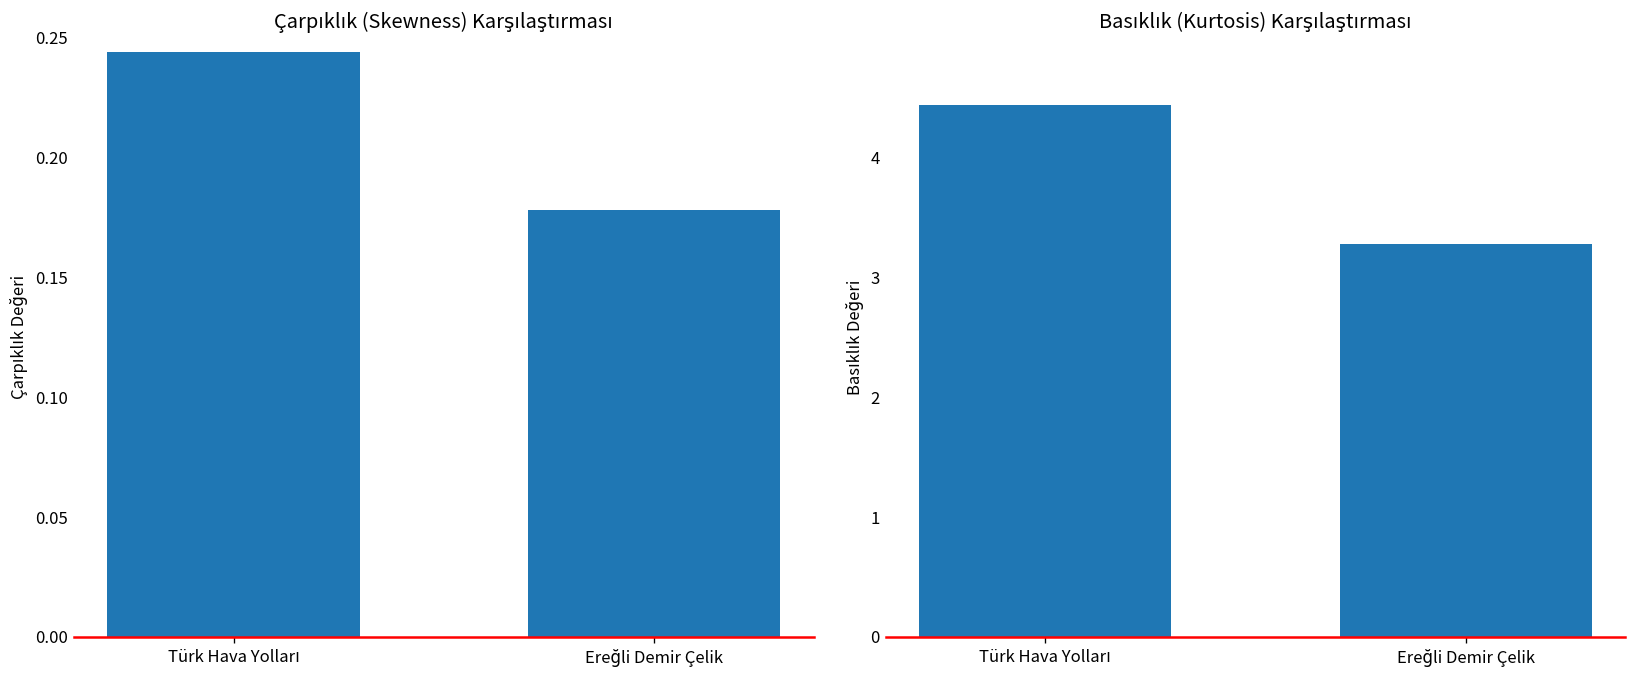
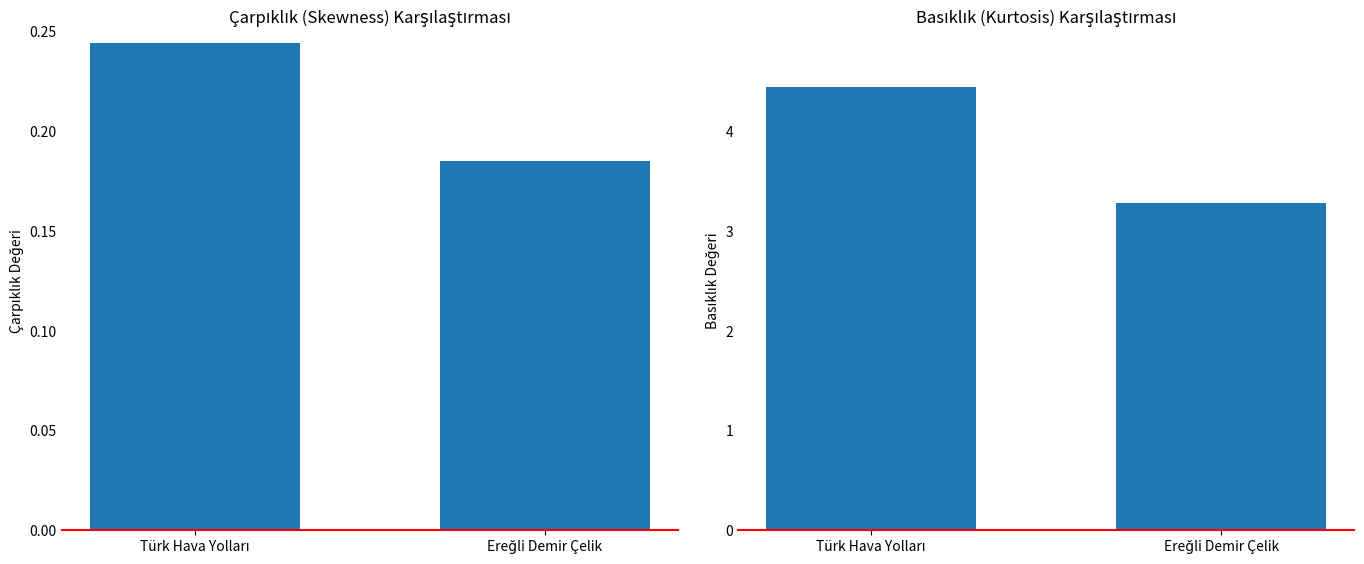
Çarpıklık (Skewness) Karşılaştırması, Ereğli Demir Çelik: 0.178 -> 0.185
